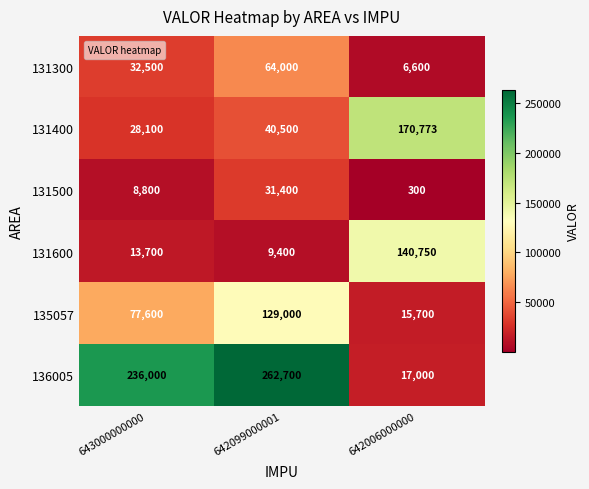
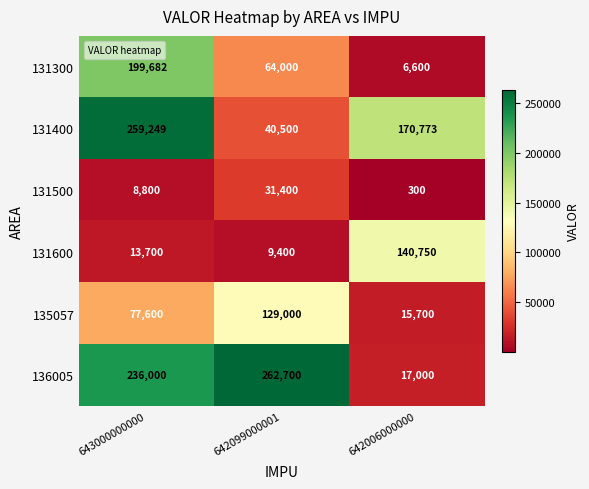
131300, 643000000000: 32,500 -> 199,682
131400, 643000000000: 28,100 -> 259,249
